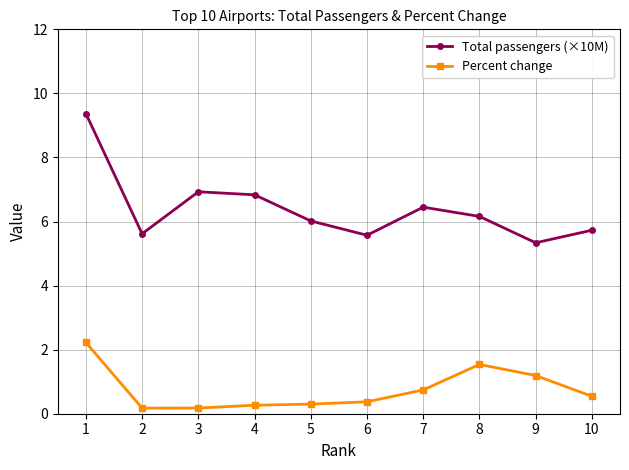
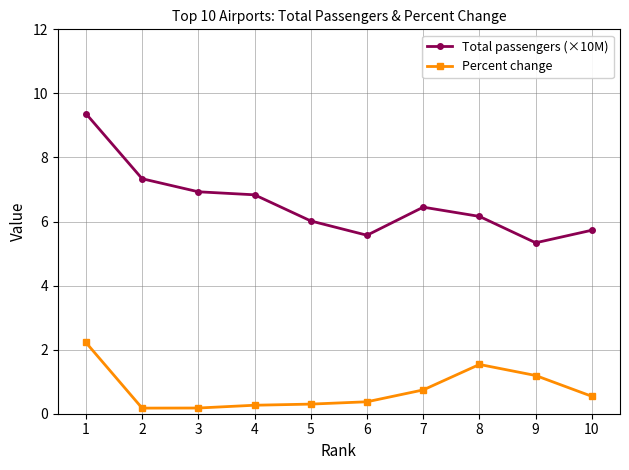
Total passengers (×10M), 2: 5.6 -> 7.3
